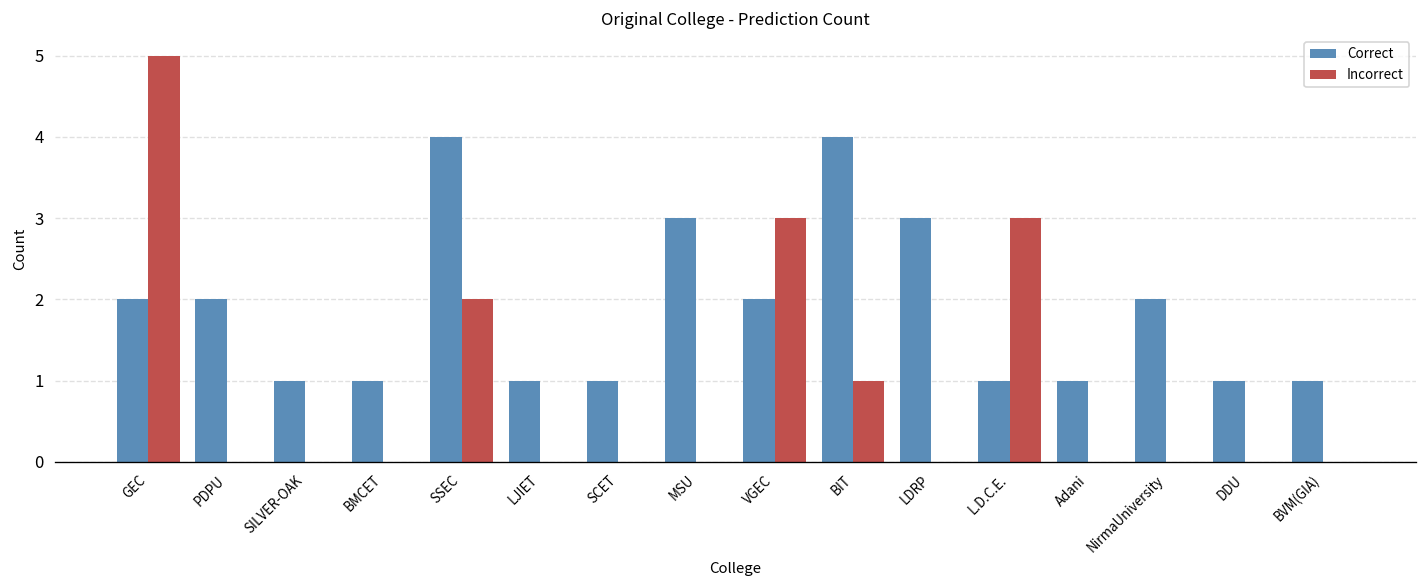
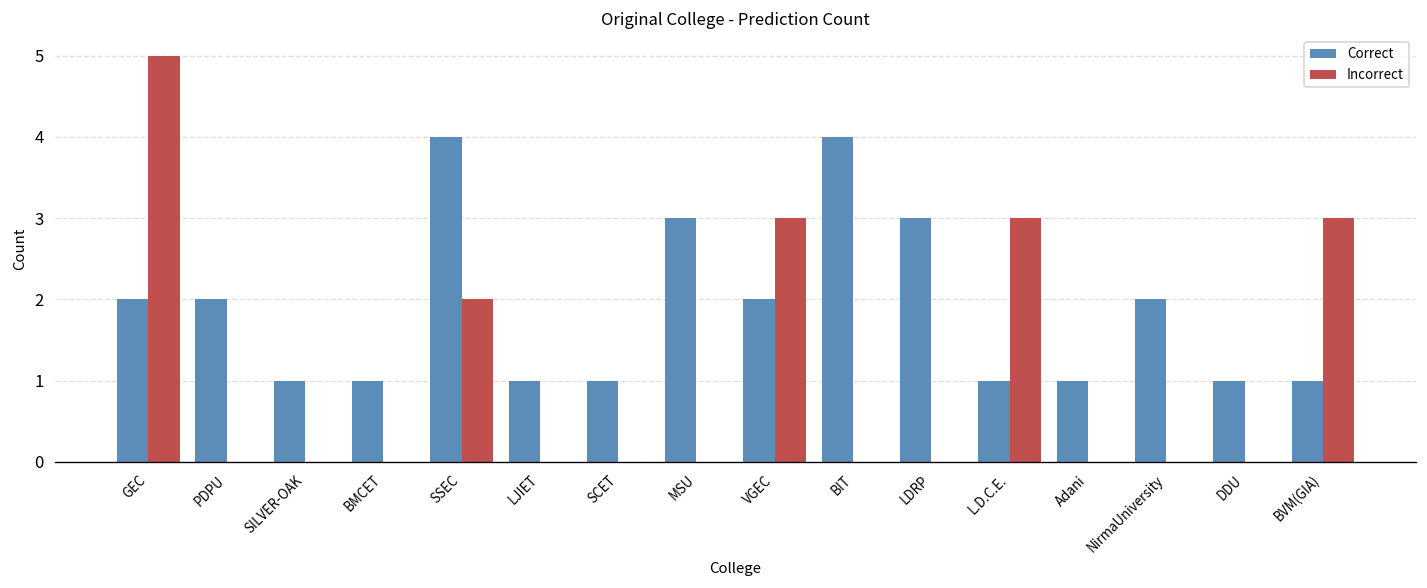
Incorrect, BIT: 1 -> 0
Incorrect, BVM(GIA): 0 -> 3
